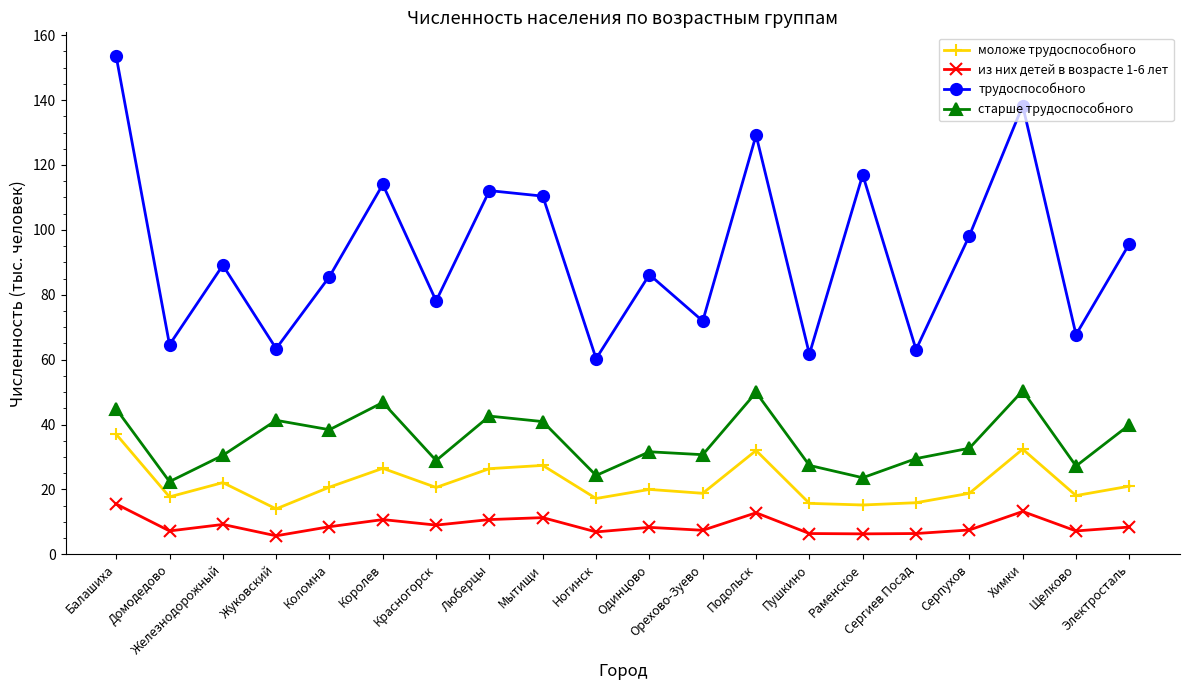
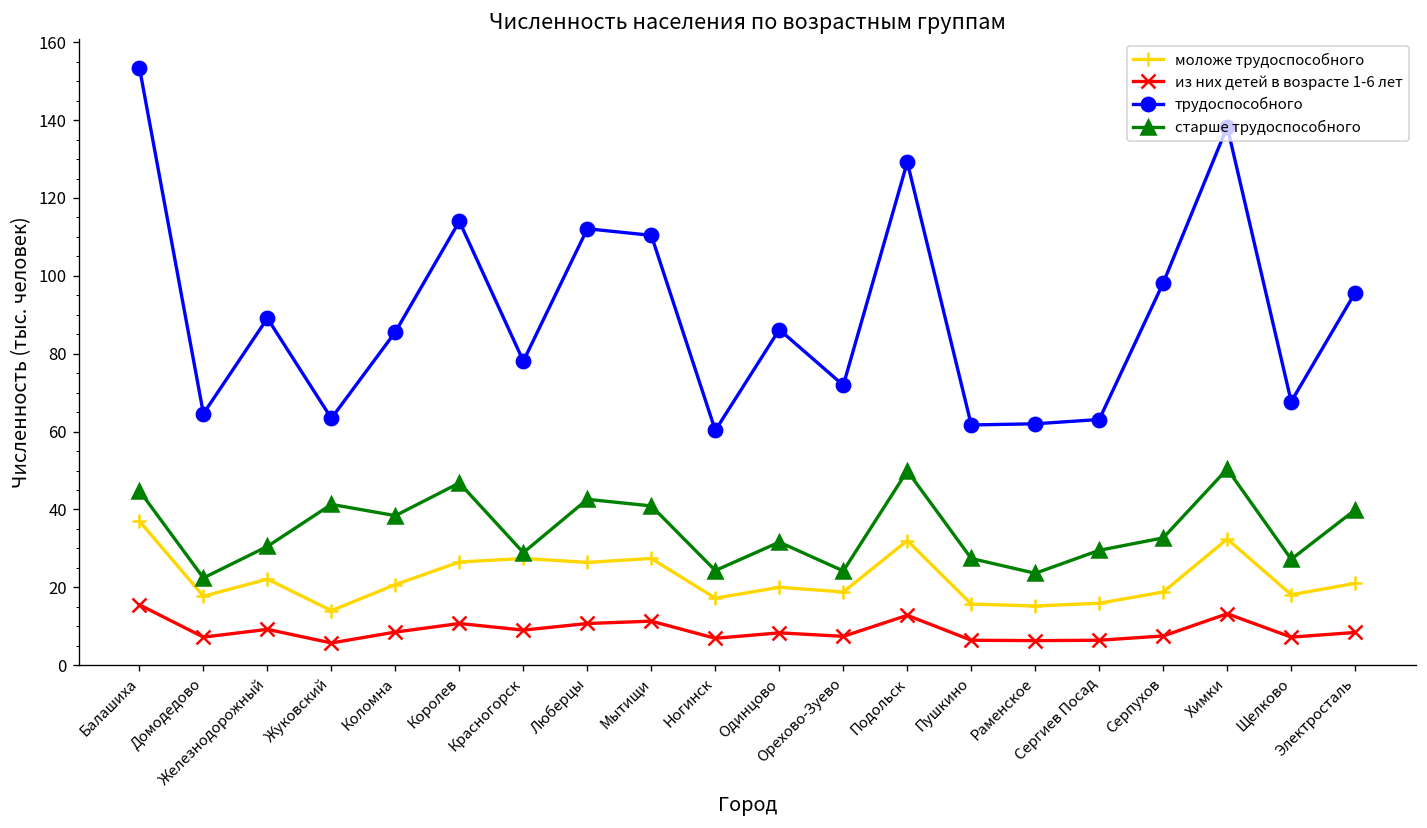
моложе трудоспособного, Красногорск: 21 -> 27
старше трудоспособного, Орехово-Зуево: 31 -> 24
трудоспособного, Раменское: 117 -> 62
